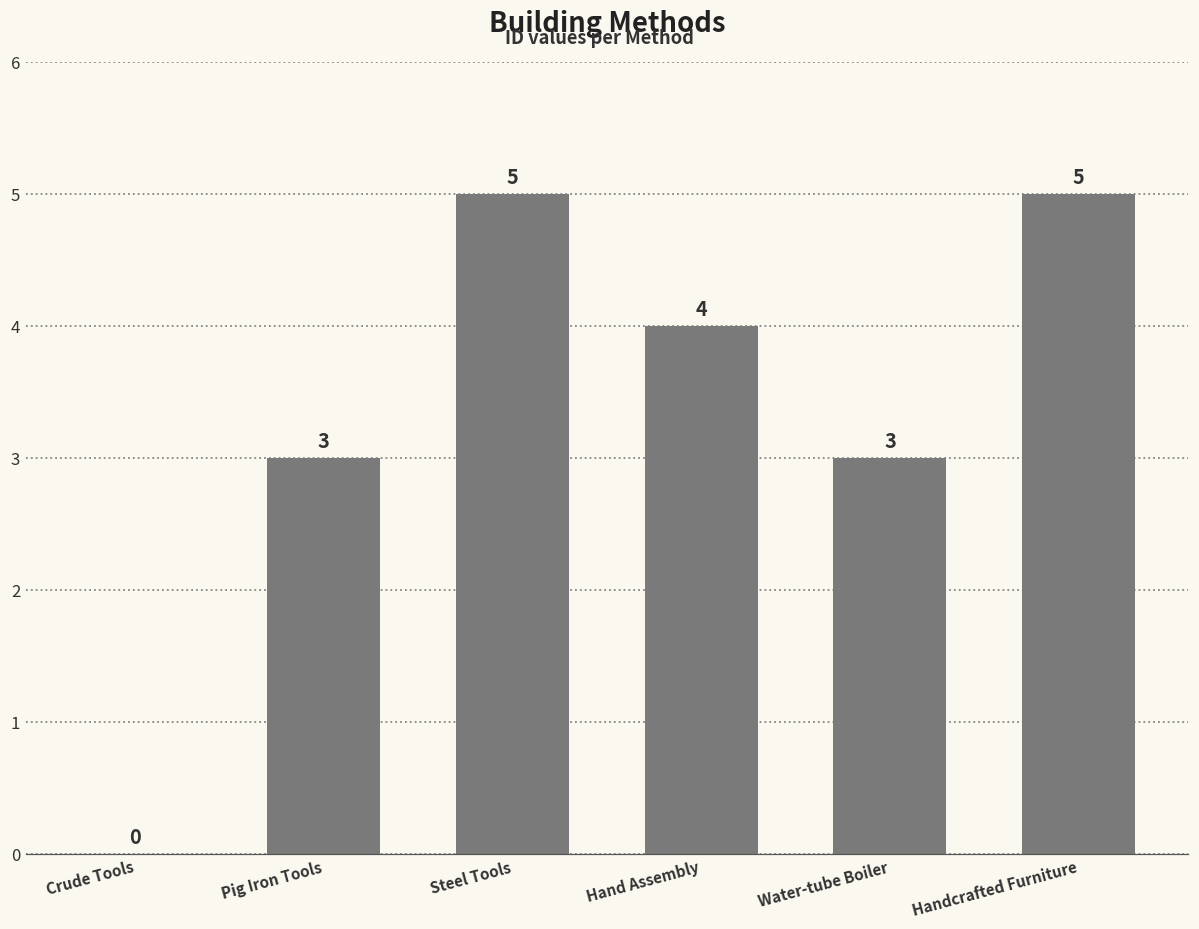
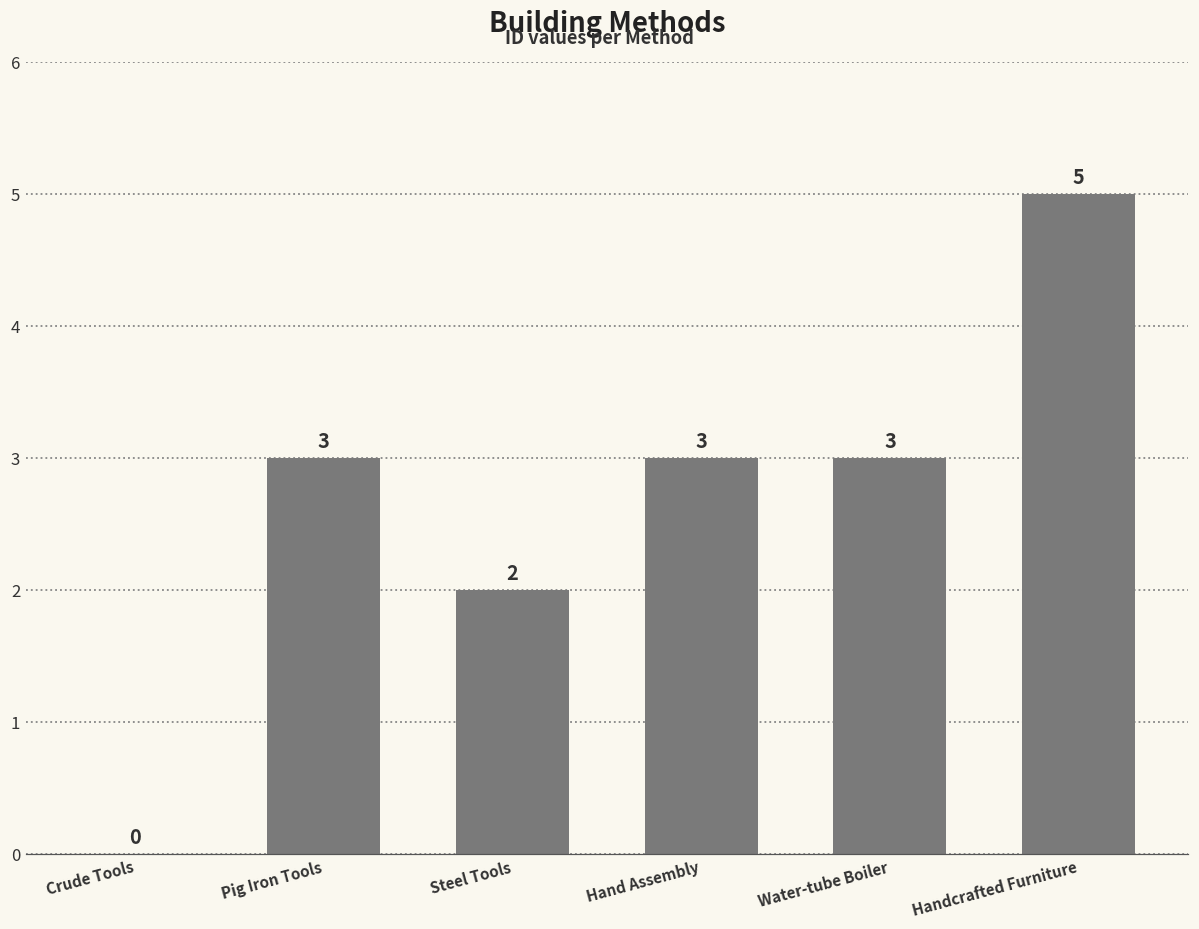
Steel Tools: 5 -> 2
Hand Assembly: 4 -> 3
